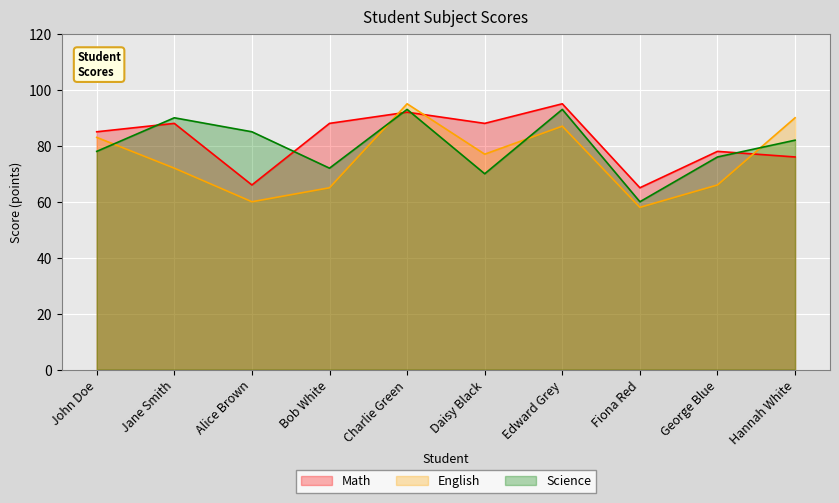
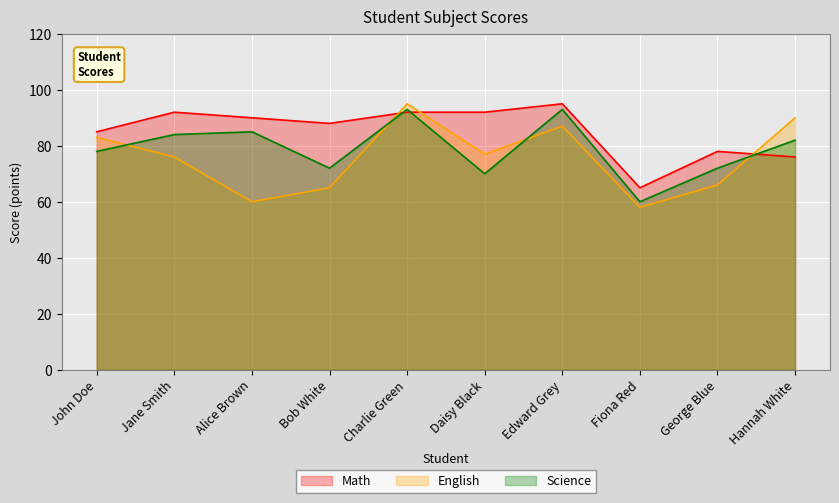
Math, Jane Smith: 88 -> 92
English, Jane Smith: 72 -> 76
Science, Jane Smith: 90 -> 84
Math, Alice Brown: 66 -> 90
Math, Daisy Black: 88 -> 92
Science, George Blue: 76 -> 72
